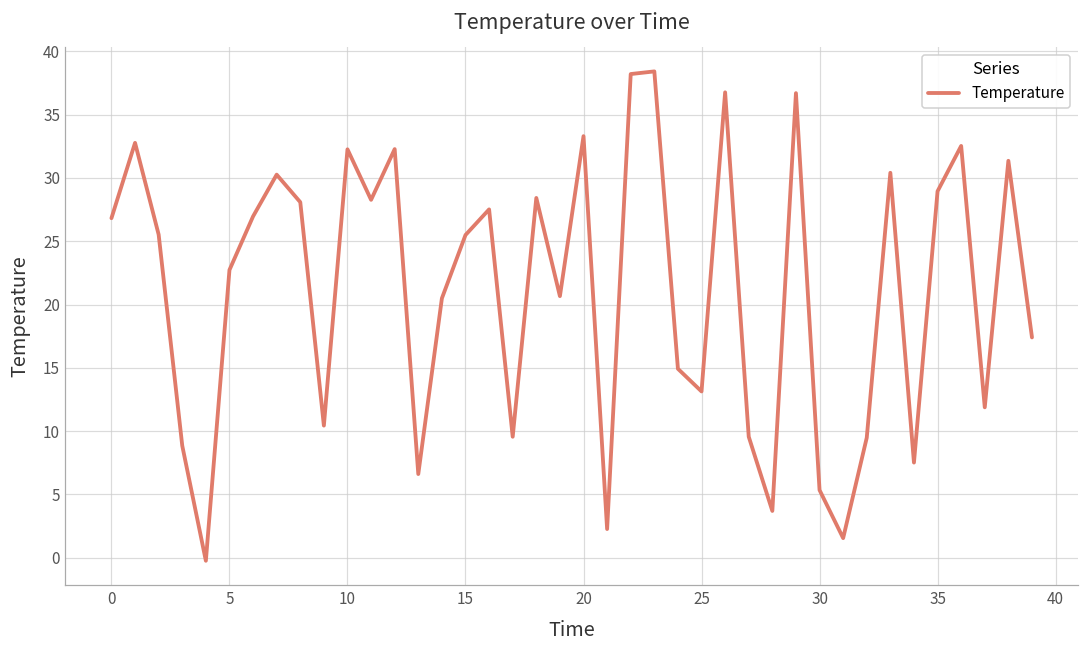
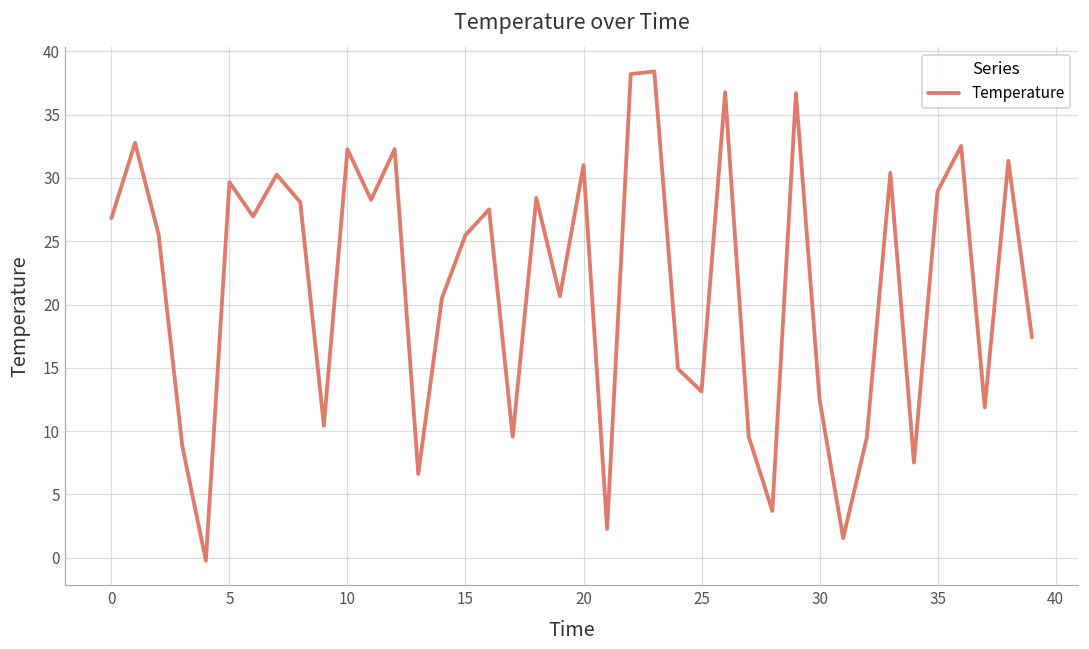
5: 22.7 -> 29.7
20: 33.3 -> 31.0
30: 5.4 -> 12.5
